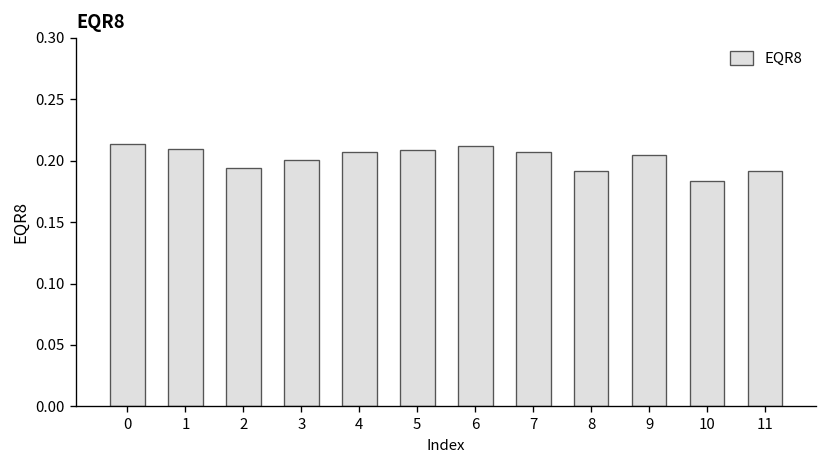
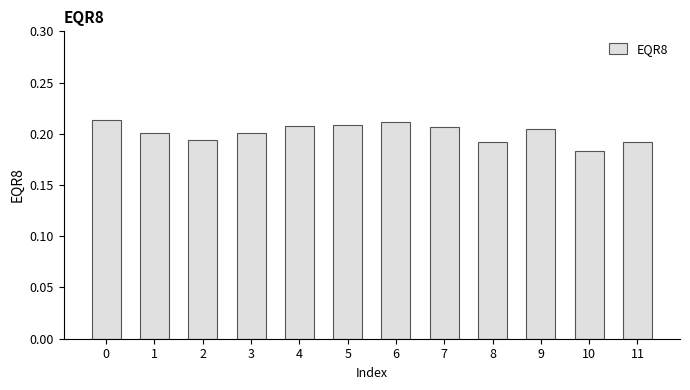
1: 0.209 -> 0.201
